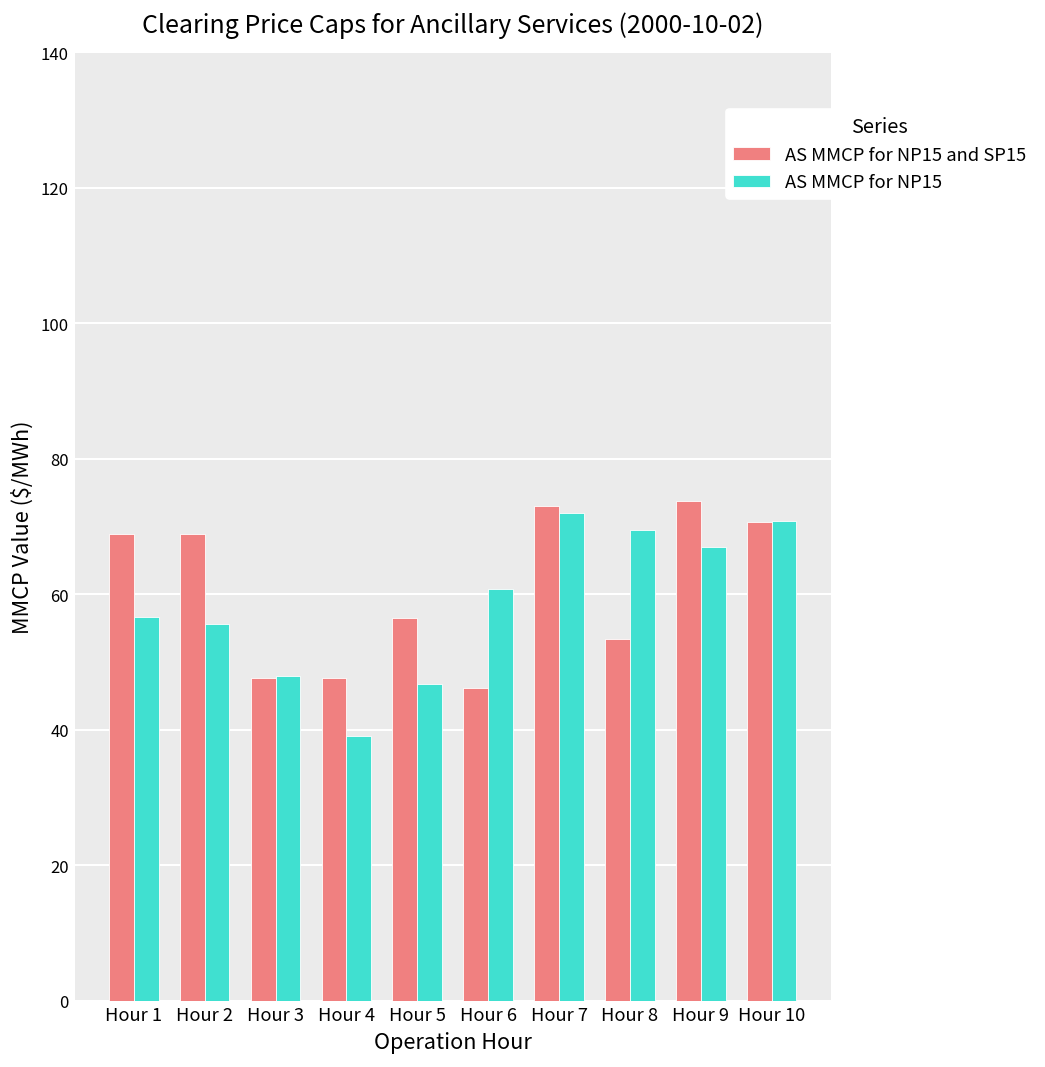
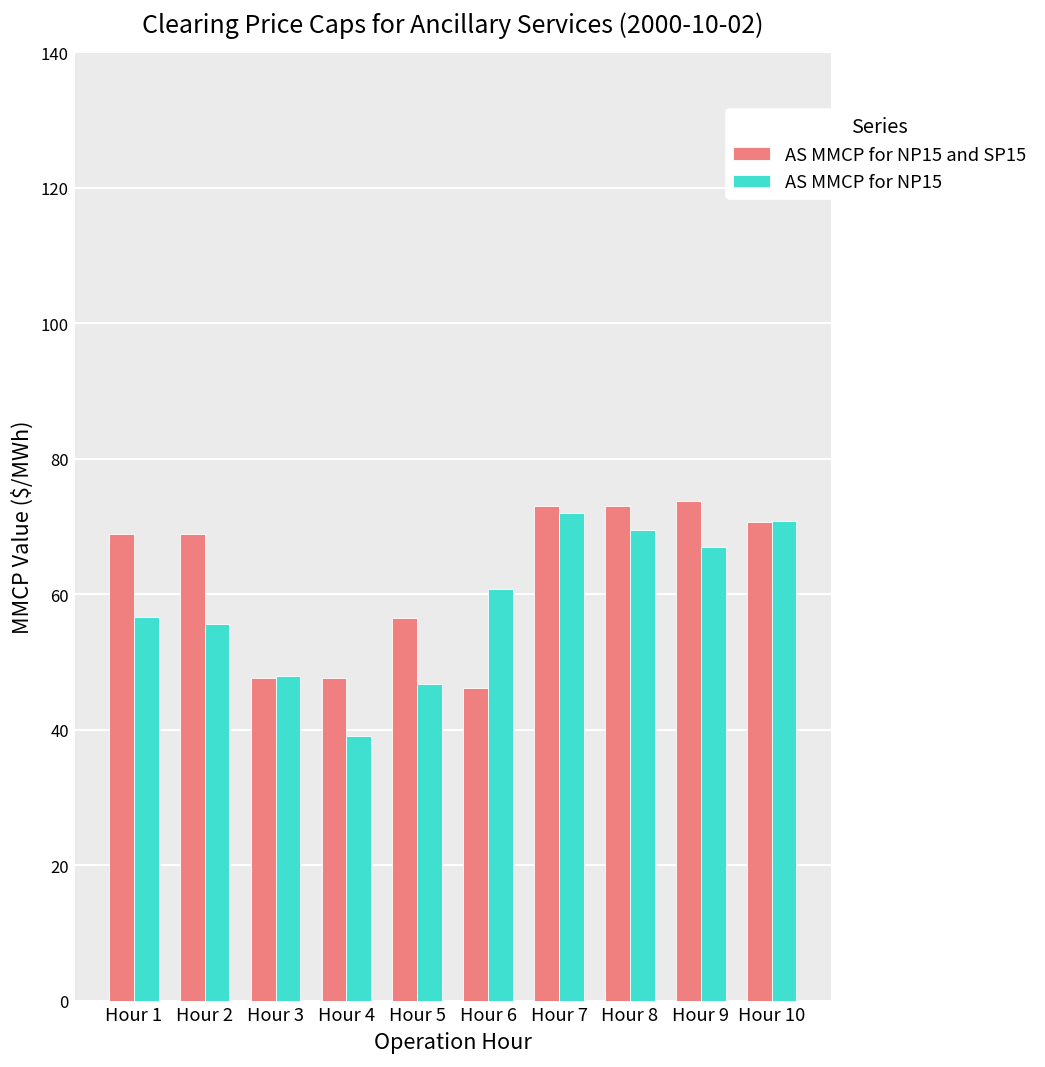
AS MMCP for NP15 and SP15, Hour 8: 53 -> 73
